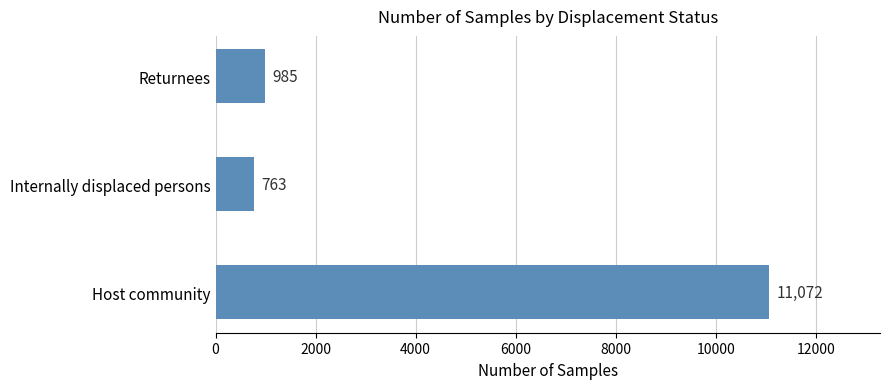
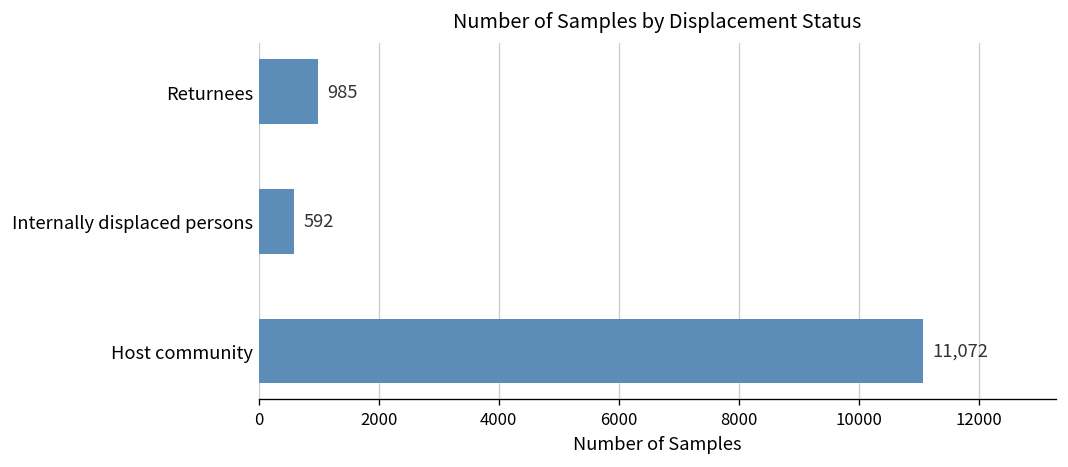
Internally displaced persons: 763 -> 592
